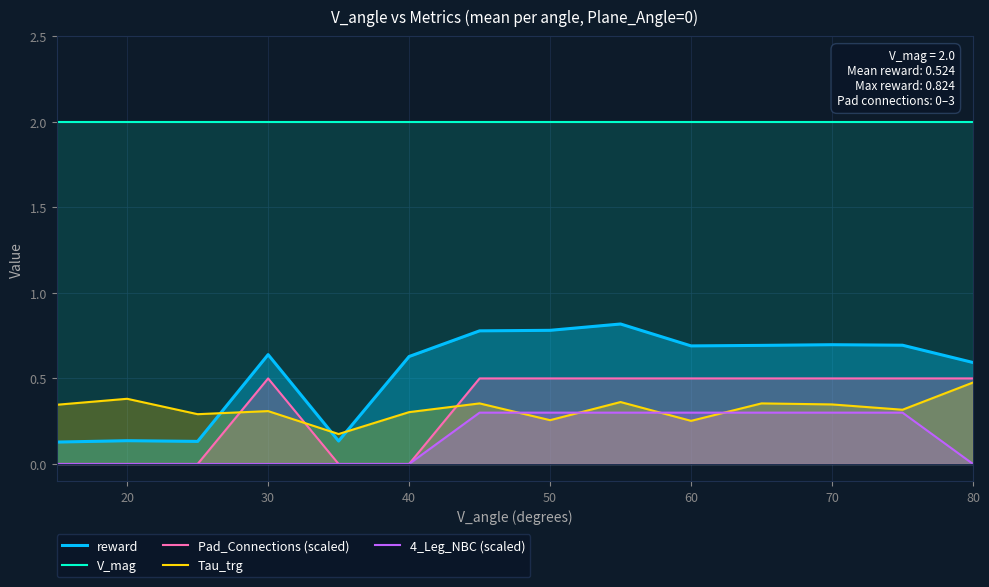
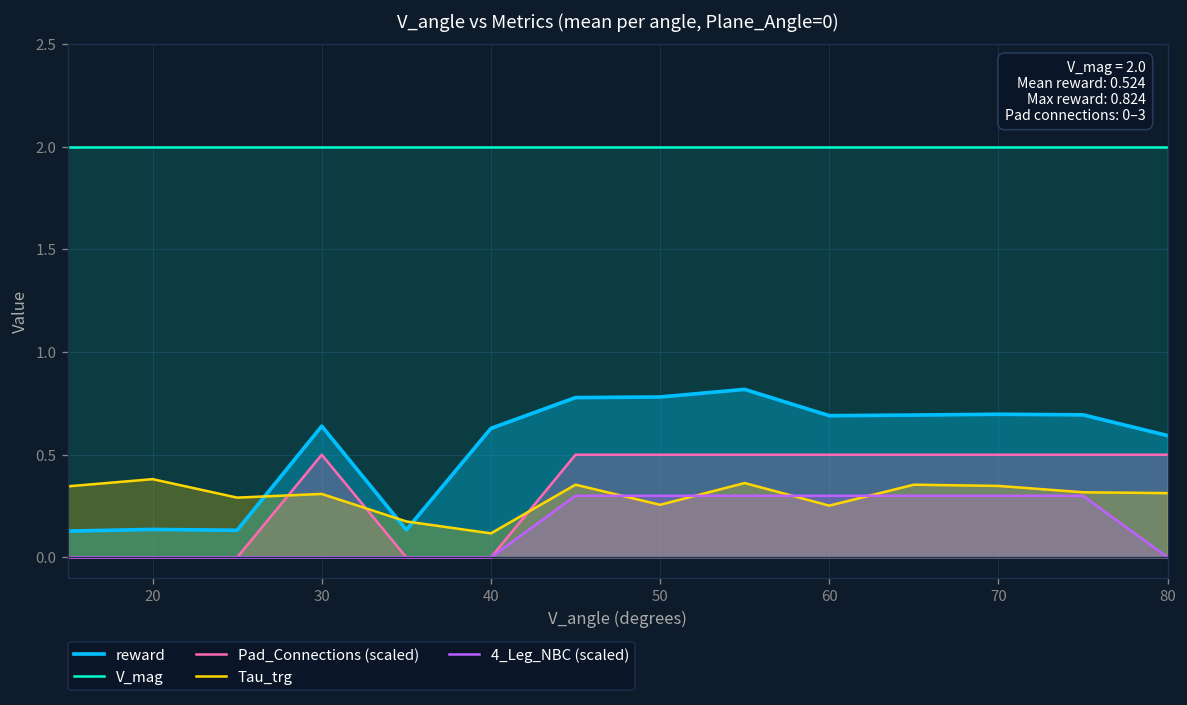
Tau_trg, 40: 0.30 -> 0.12
Tau_trg, 80: 0.48 -> 0.31
